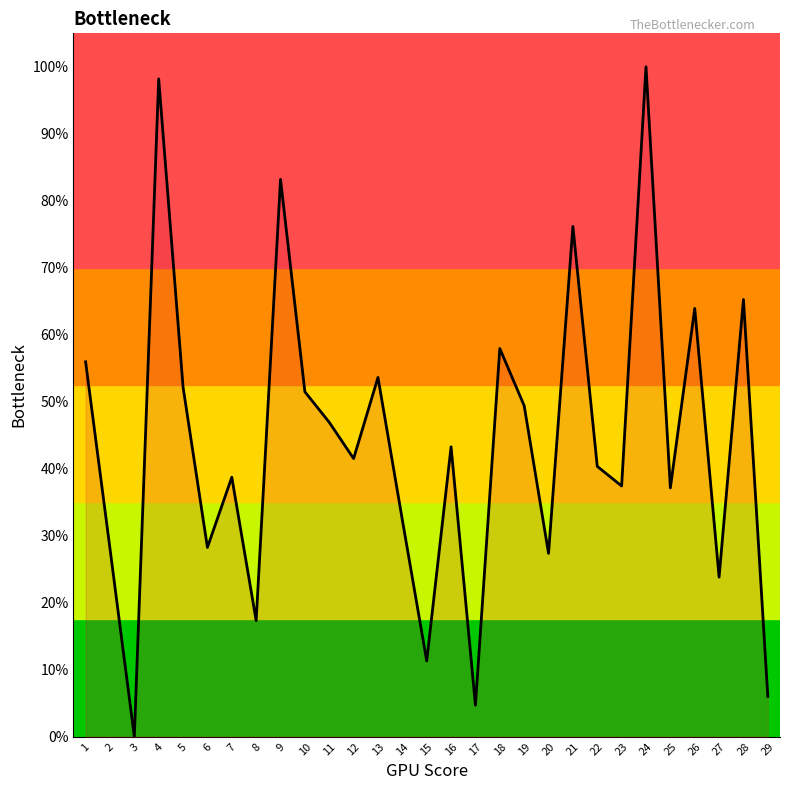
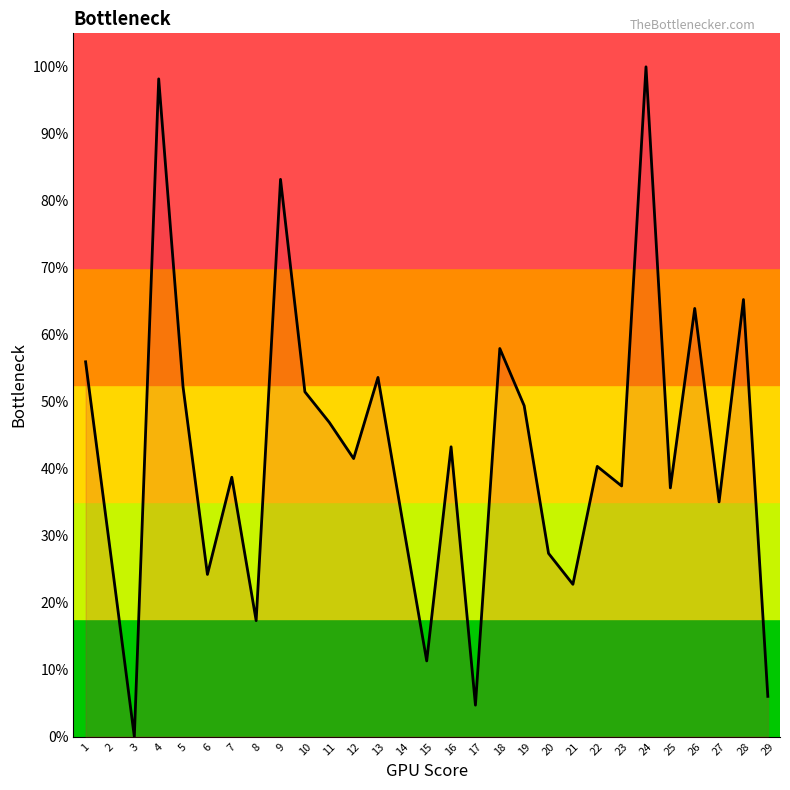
6: 28% -> 24%
21: 76% -> 23%
27: 24% -> 35%
